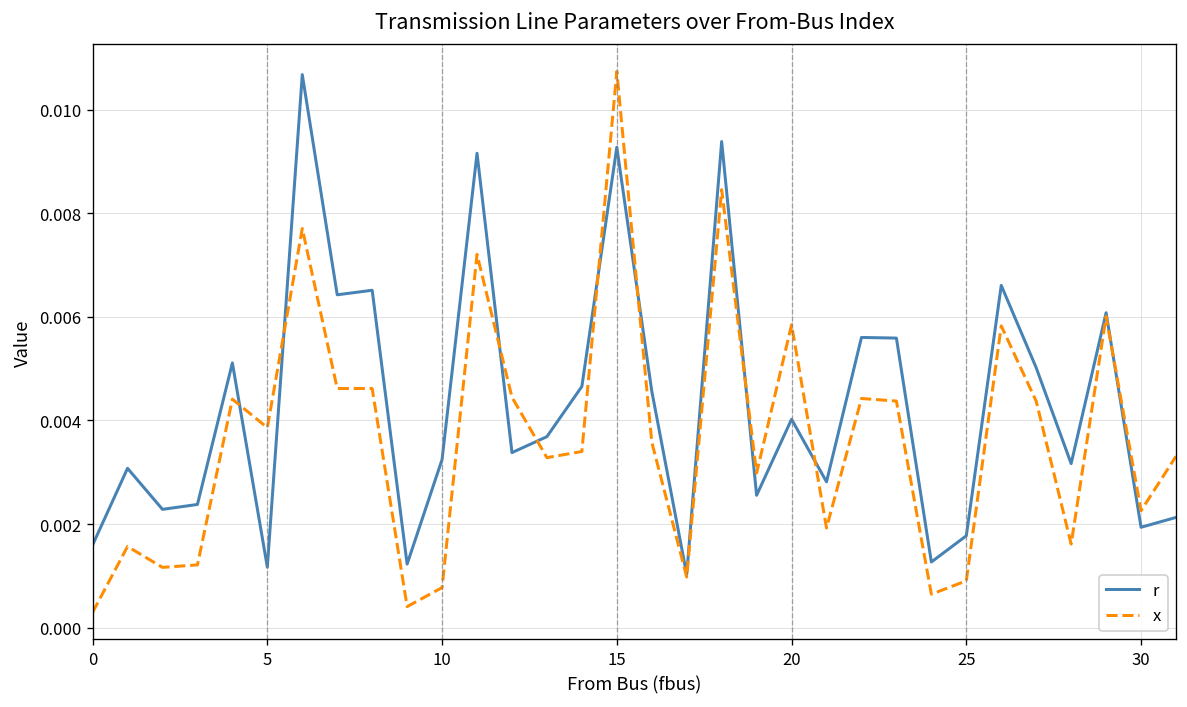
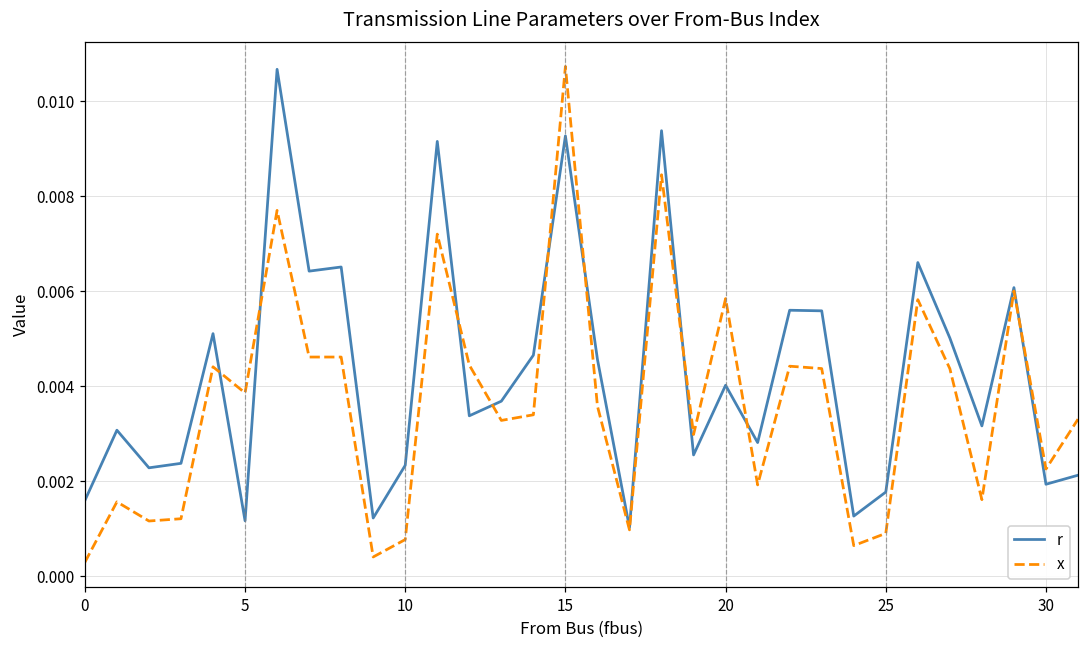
r, 10: 0.0032 -> 0.0023
